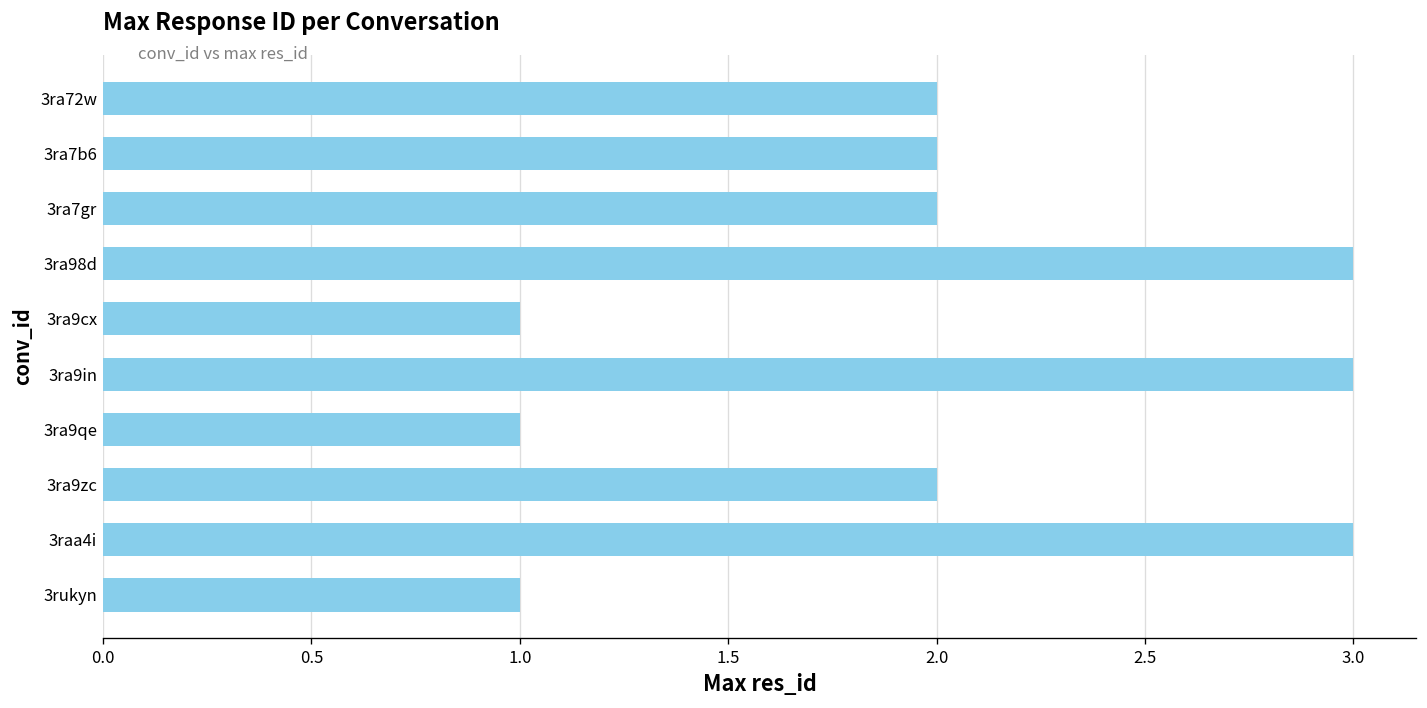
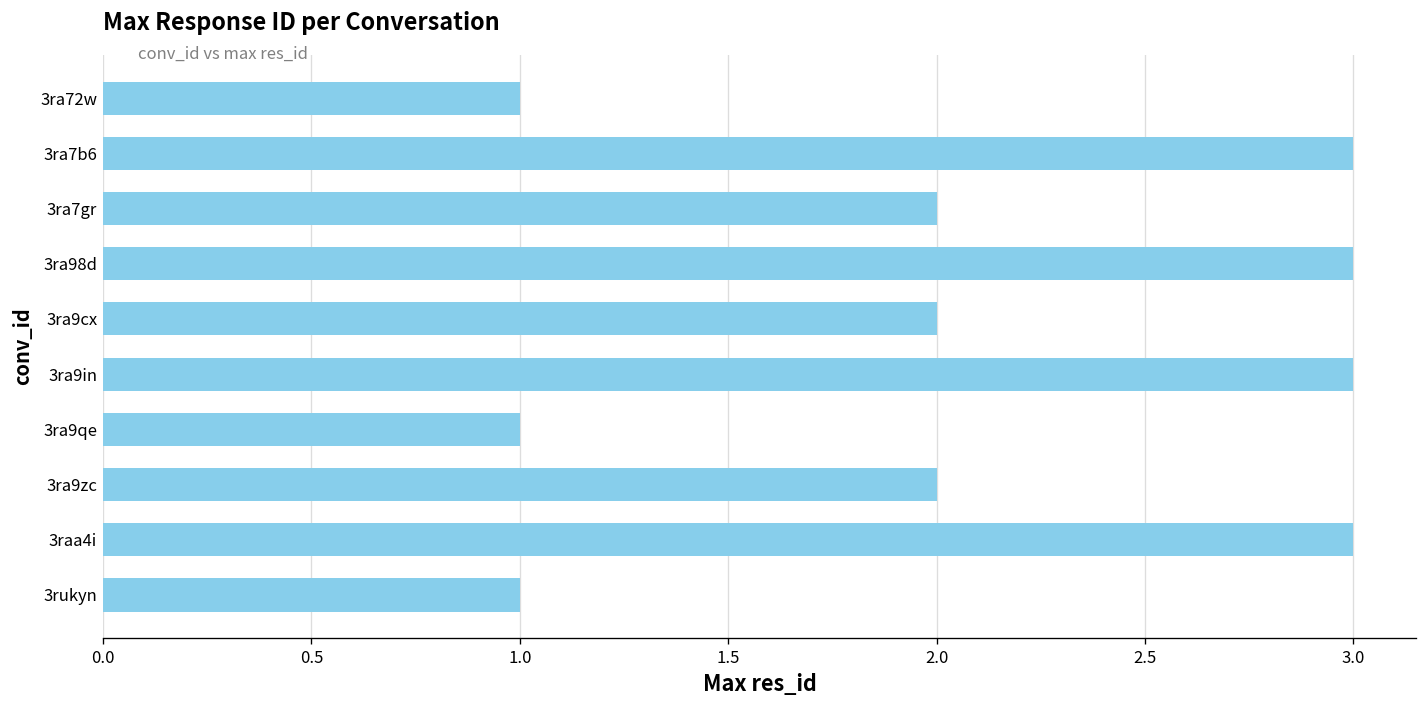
3ra72w: 2 -> 1
3ra7b6: 2 -> 3
3ra9cx: 1 -> 2
